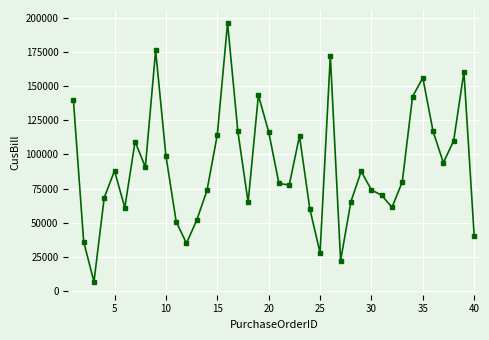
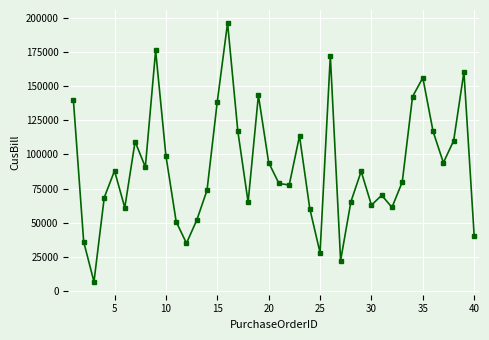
15: 114000 -> 139000
20: 117000 -> 94000
30: 74000 -> 63000
